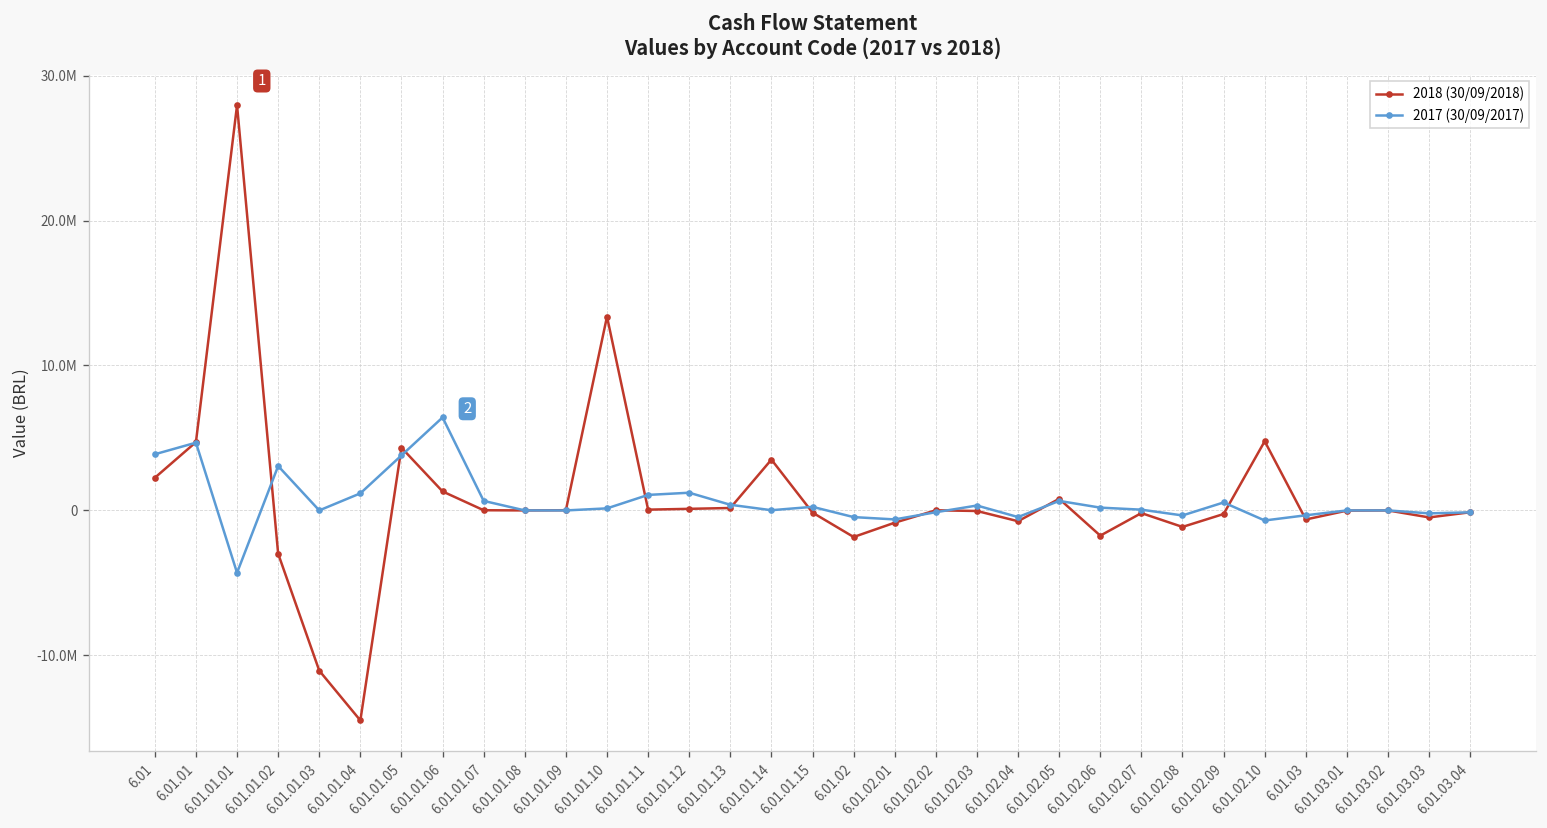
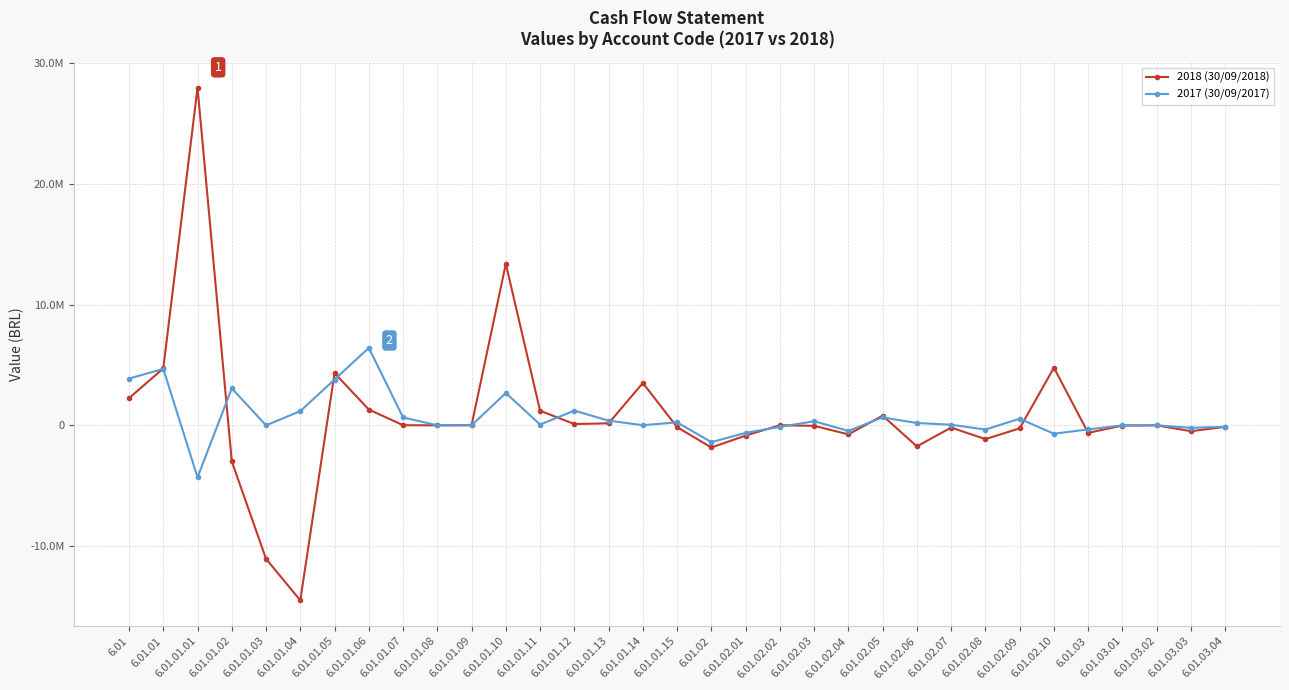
2017 (30/09/2017), 6.01.01.10: 100000 -> 2700000
2018 (30/09/2018), 6.01.01.11: 100000 -> 1200000
2017 (30/09/2017), 6.01.01.11: 1100000 -> 100000
2017 (30/09/2017), 6.01.02: -500000 -> -1400000
